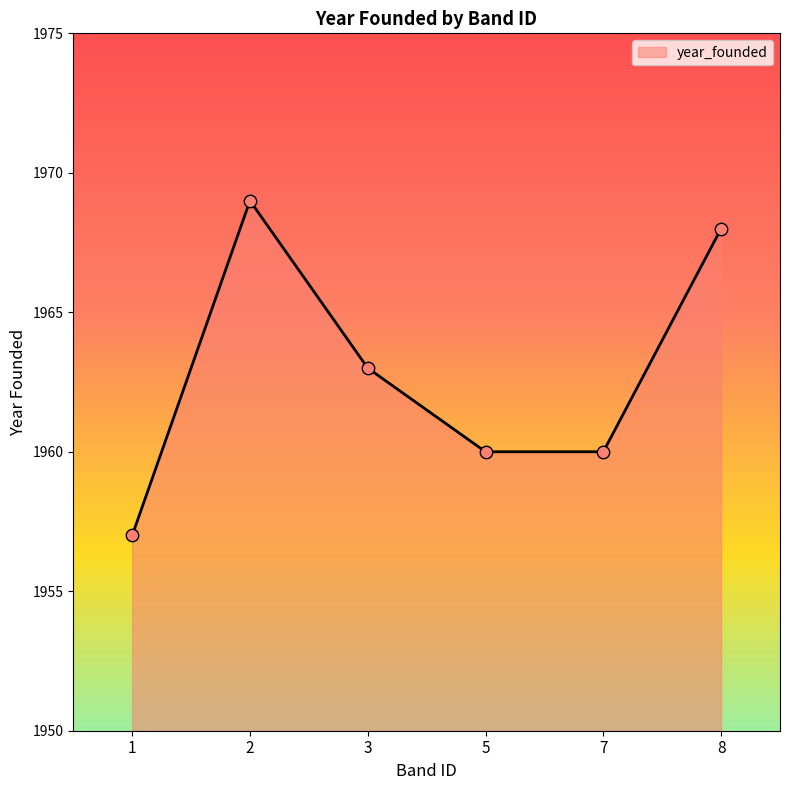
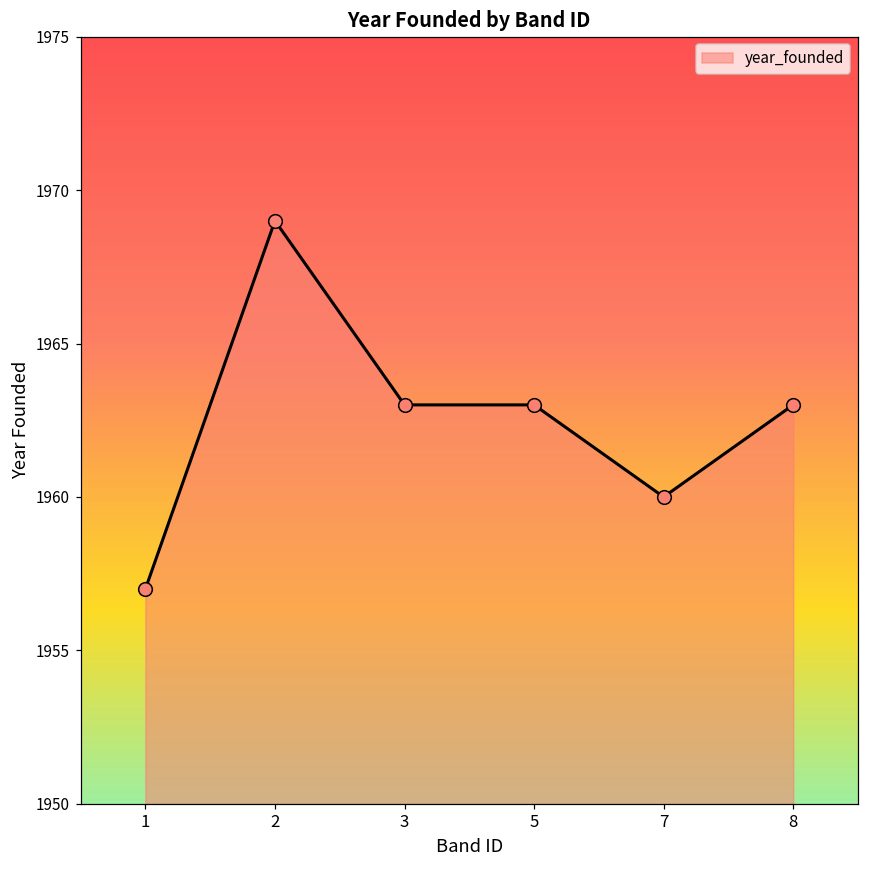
5: 1960 -> 1963
8: 1968 -> 1963
